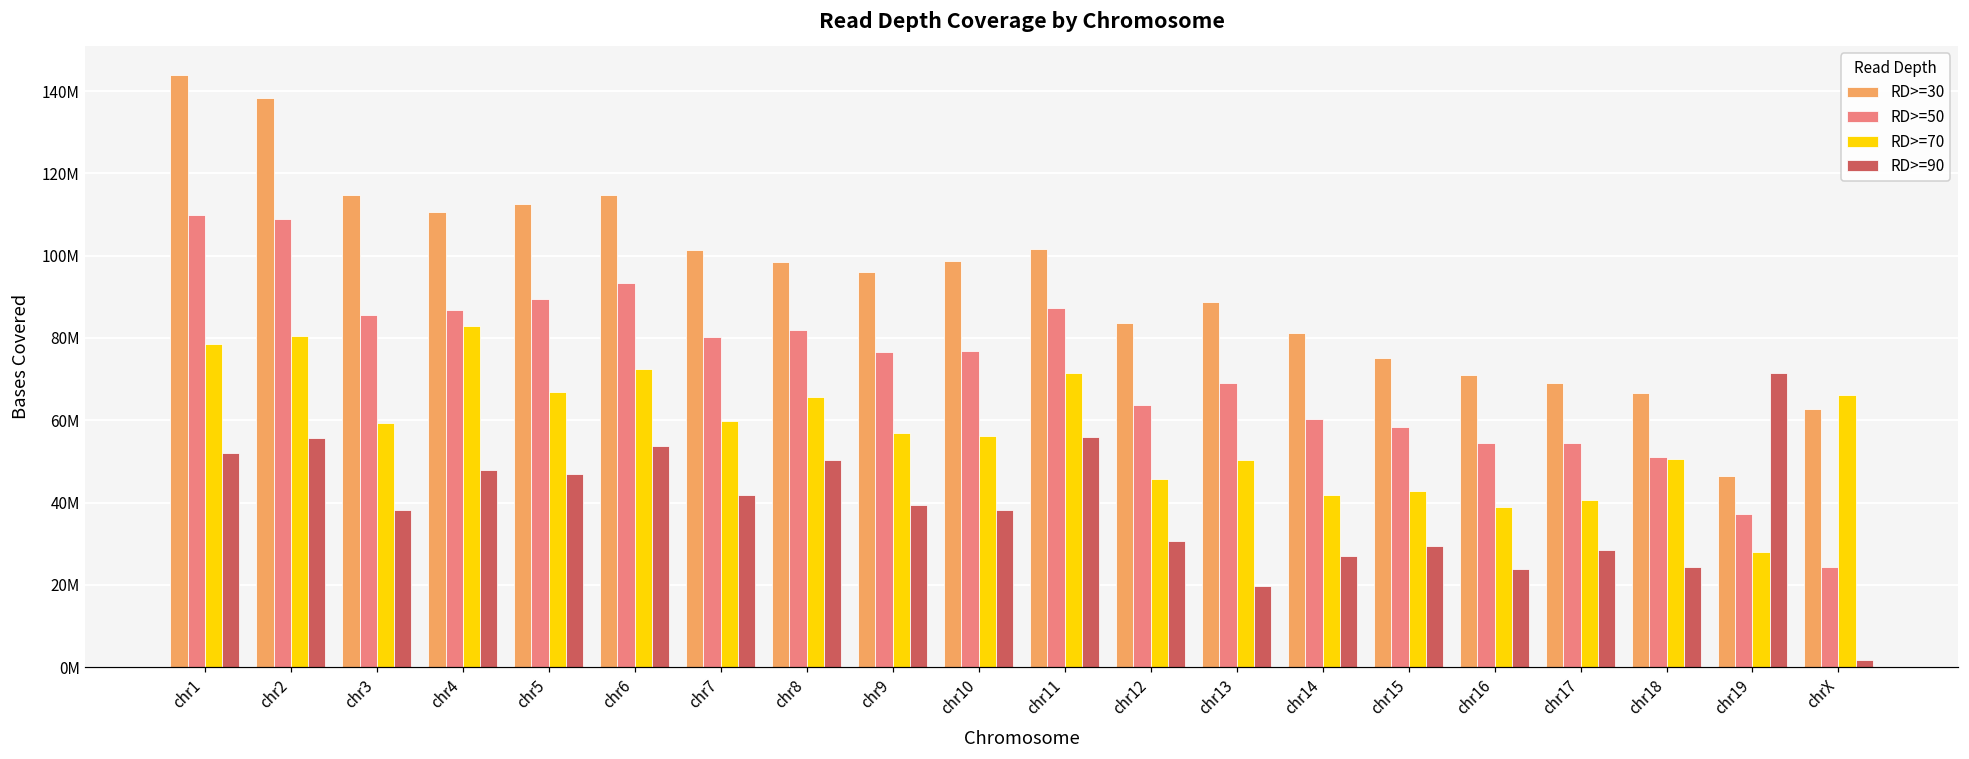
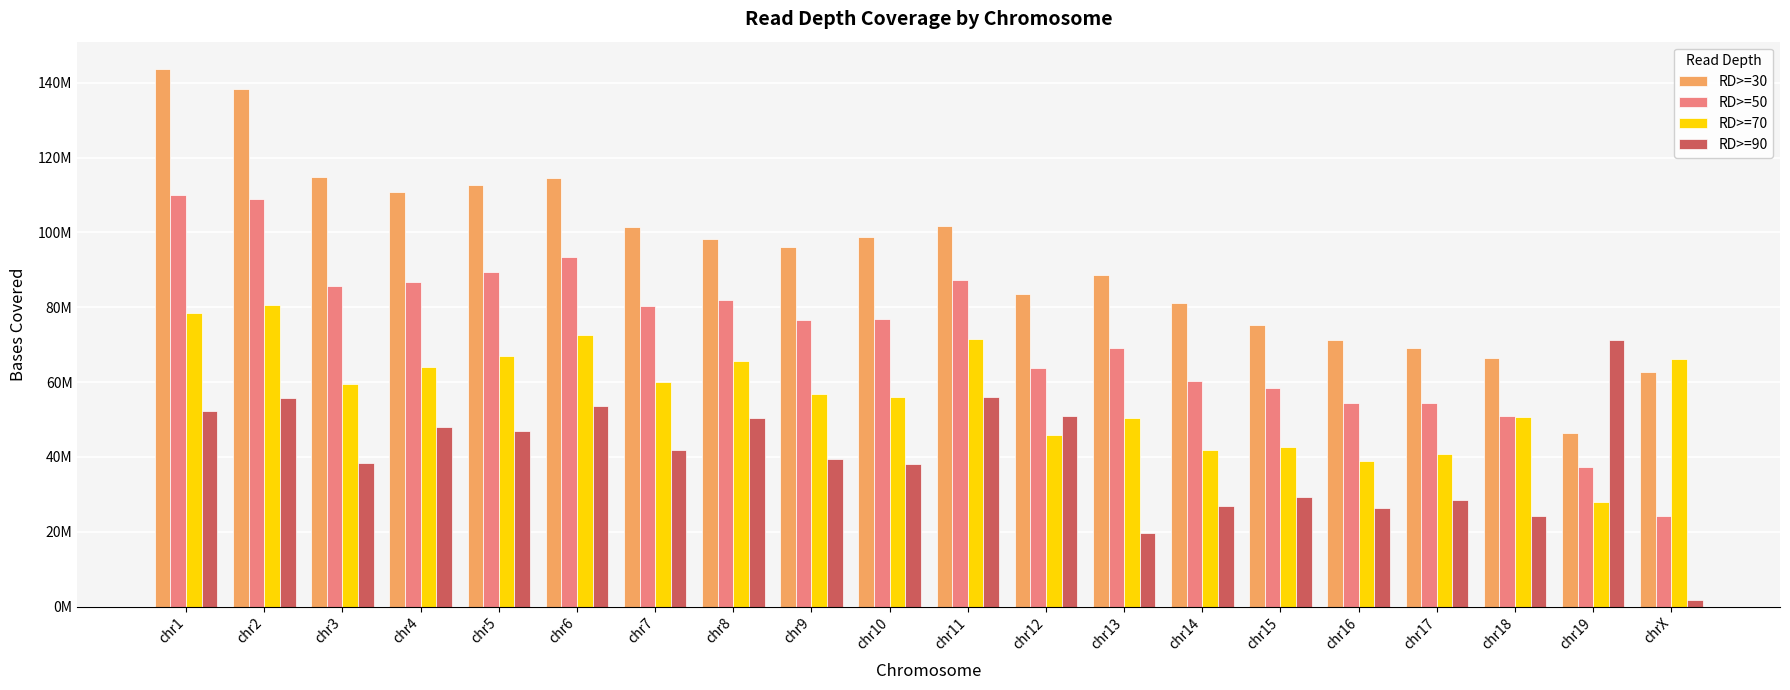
RD>=70, chr4: 83000000 -> 64000000
RD>=90, chr12: 31000000 -> 51000000
RD>=90, chr16: 24000000 -> 26000000
